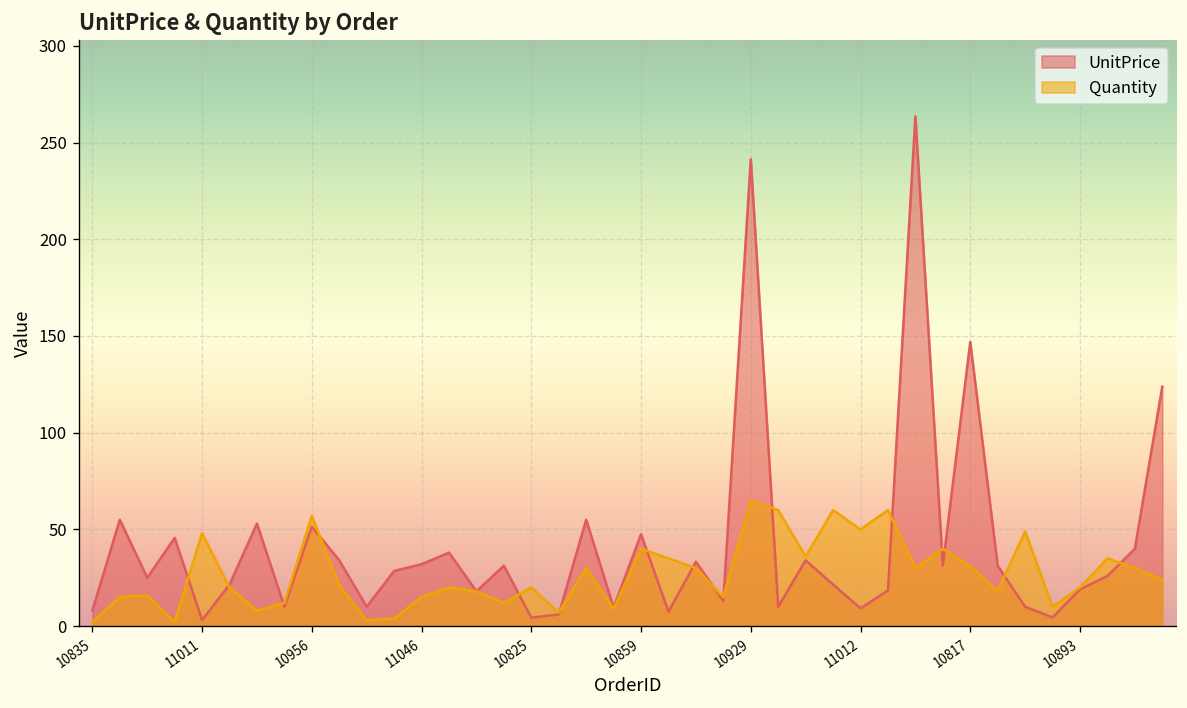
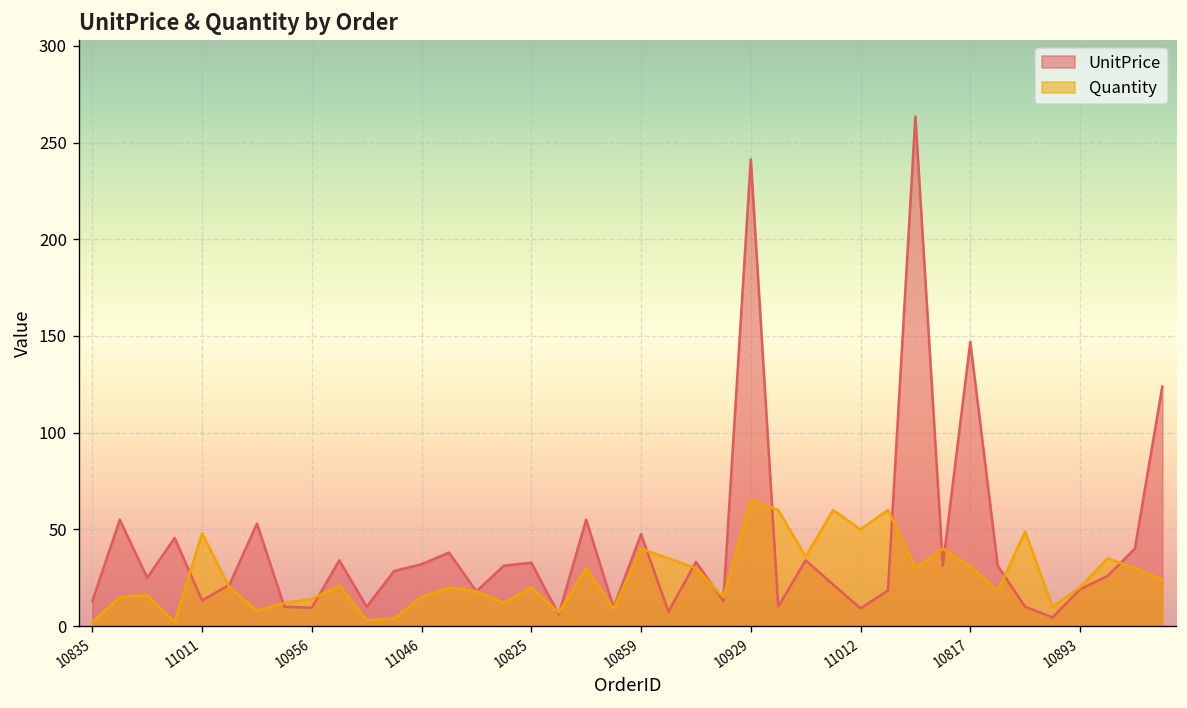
UnitPrice, 10835: 8 -> 13
UnitPrice, 11011: 3 -> 13
UnitPrice, 10956: 51 -> 10
Quantity, 10956: 57 -> 14
UnitPrice, 10825: 4 -> 33
